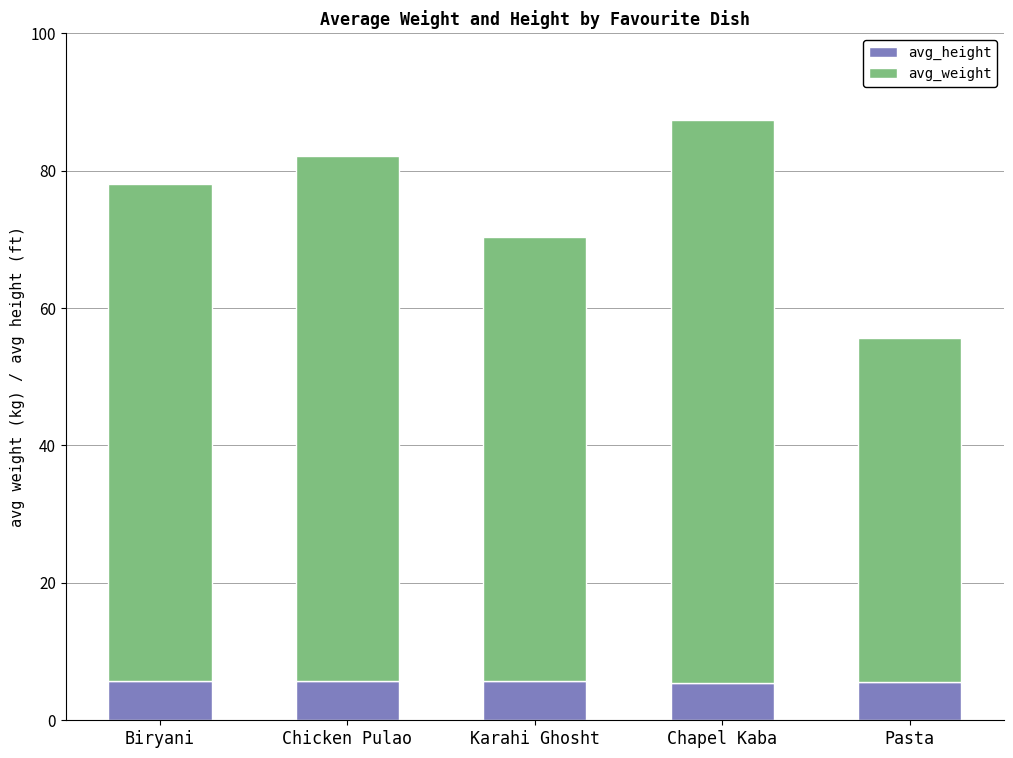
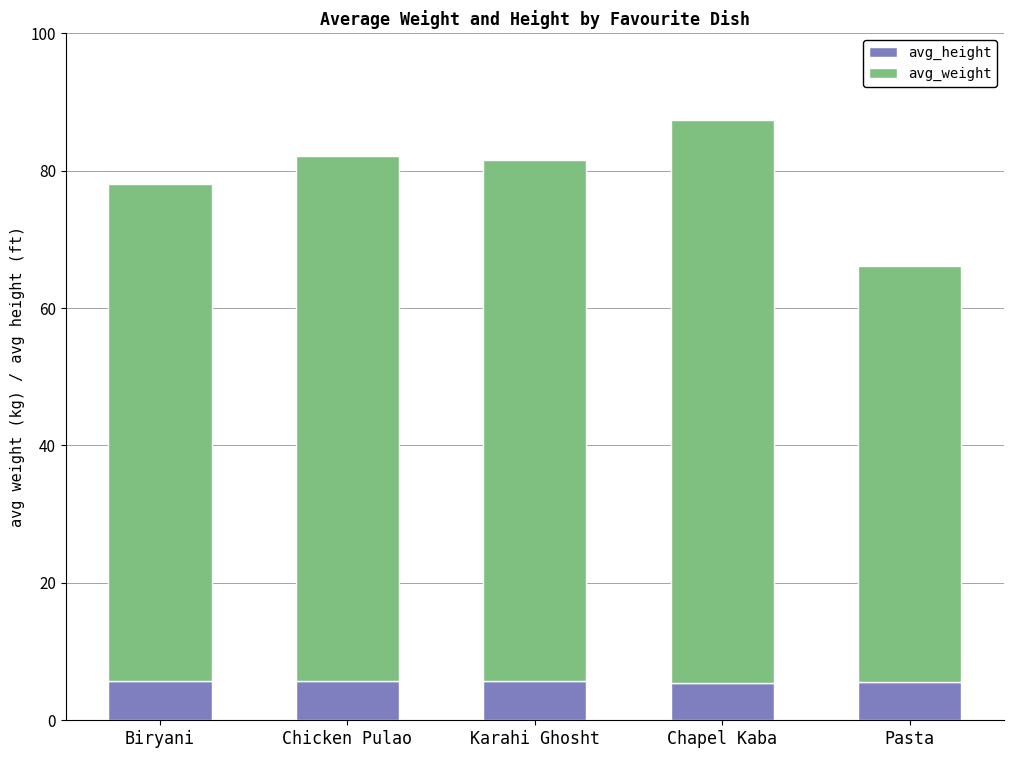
avg_weight, Karahi Ghosht: 65 -> 76
avg_weight, Pasta: 50 -> 61
